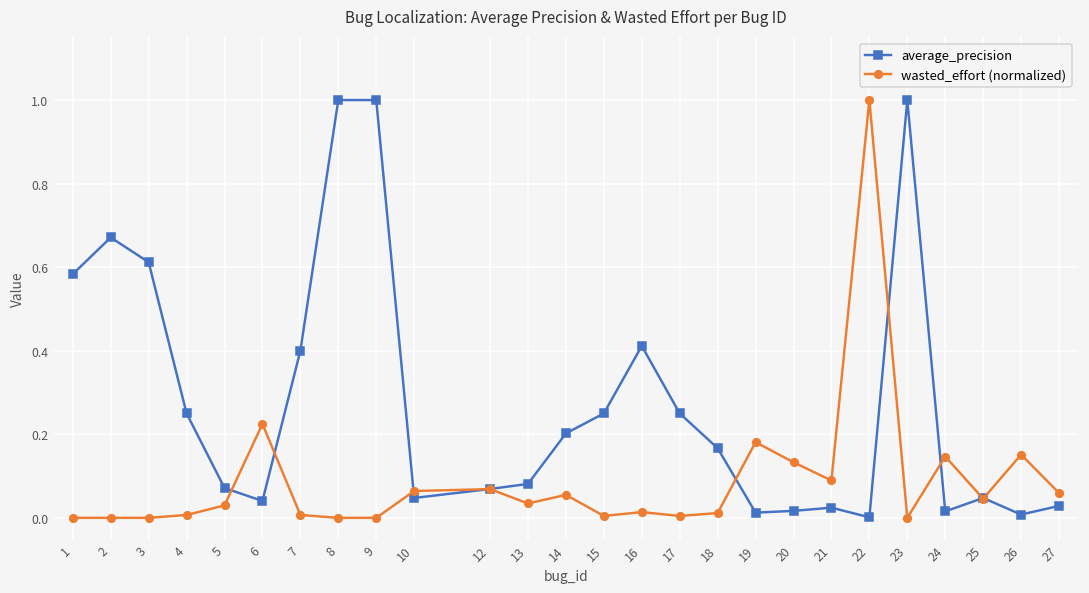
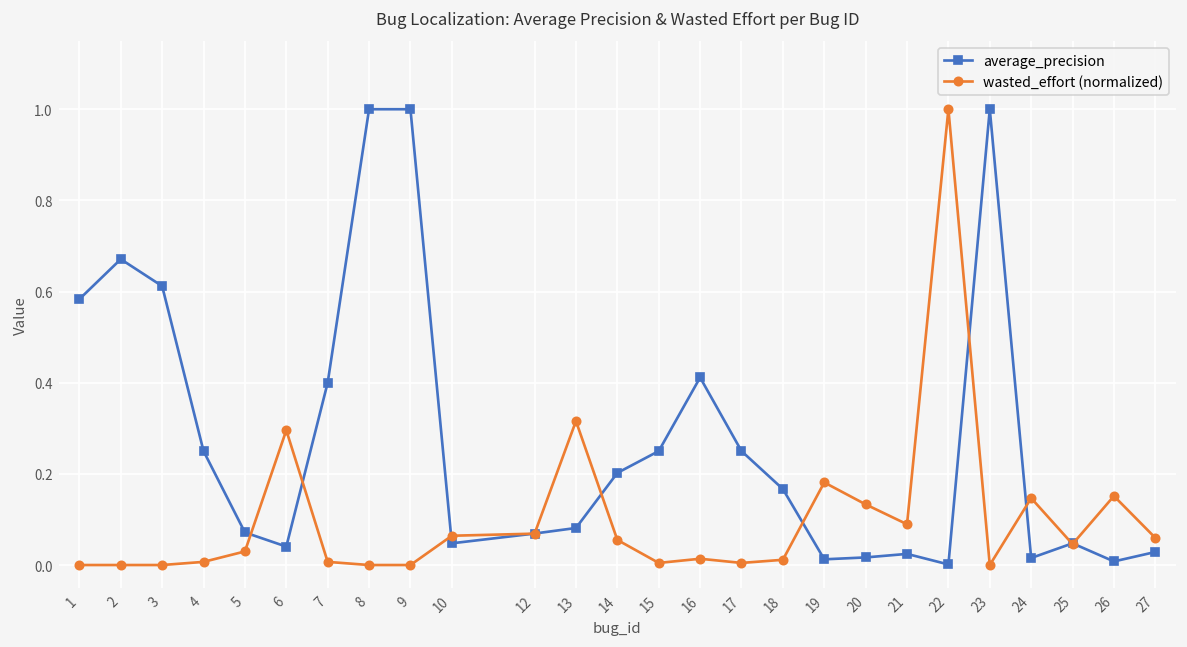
wasted_effort (normalized), 6: 0.22 -> 0.30
wasted_effort (normalized), 13: 0.03 -> 0.32
